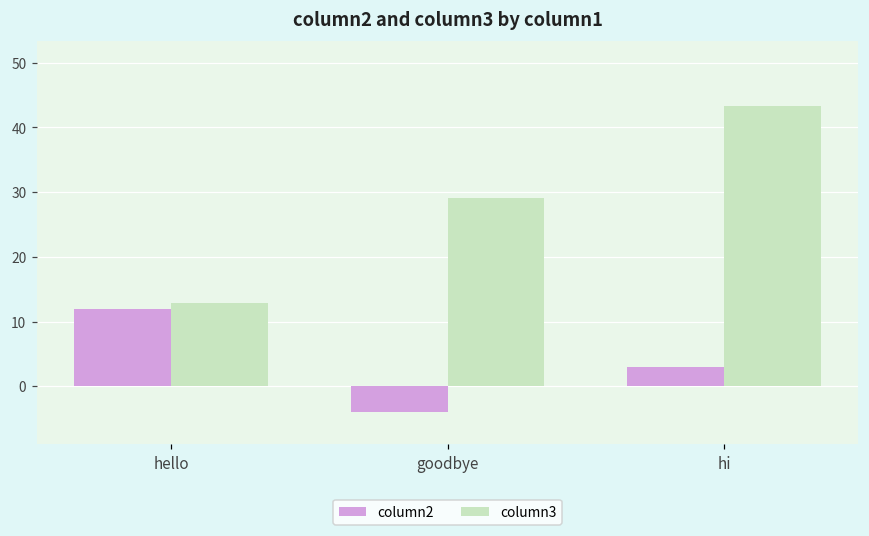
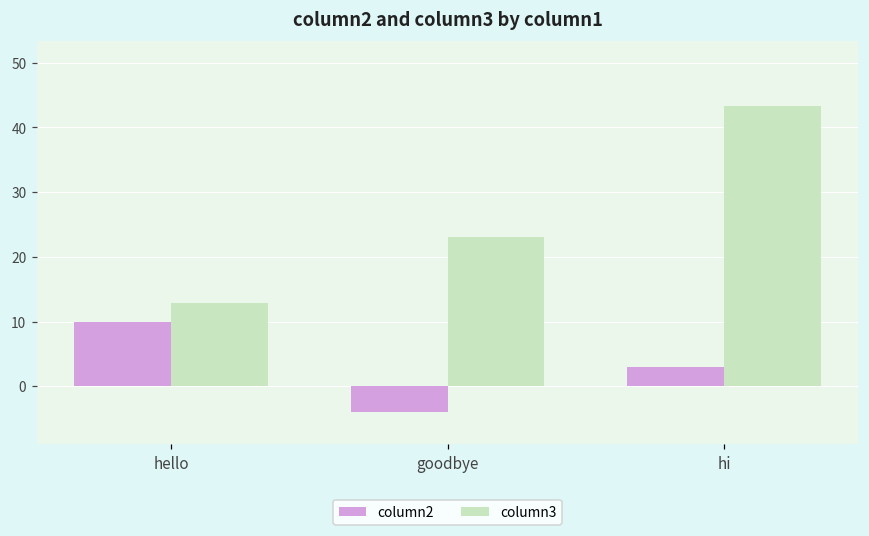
column2, hello: 12 -> 10
column3, goodbye: 29 -> 23
